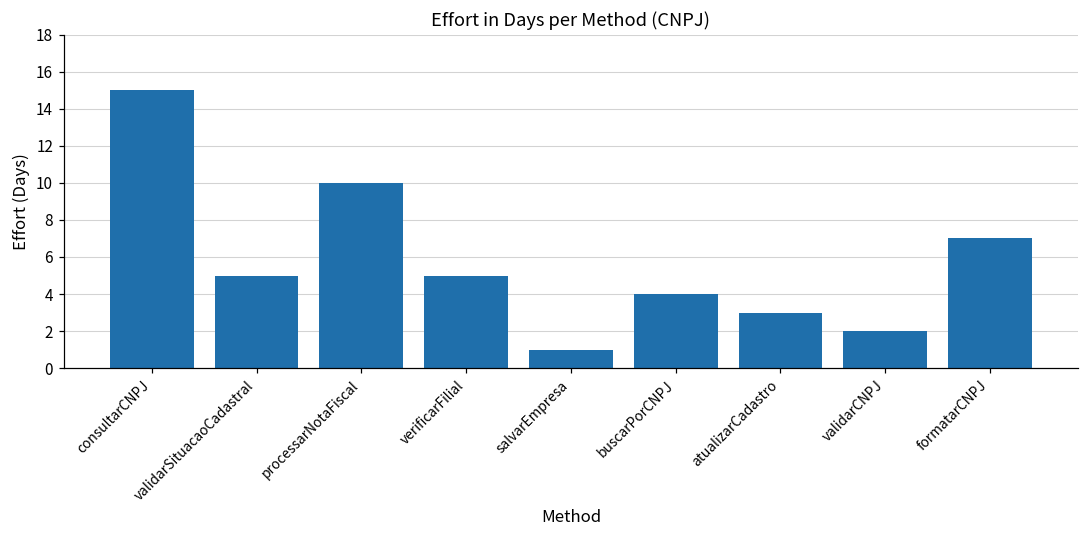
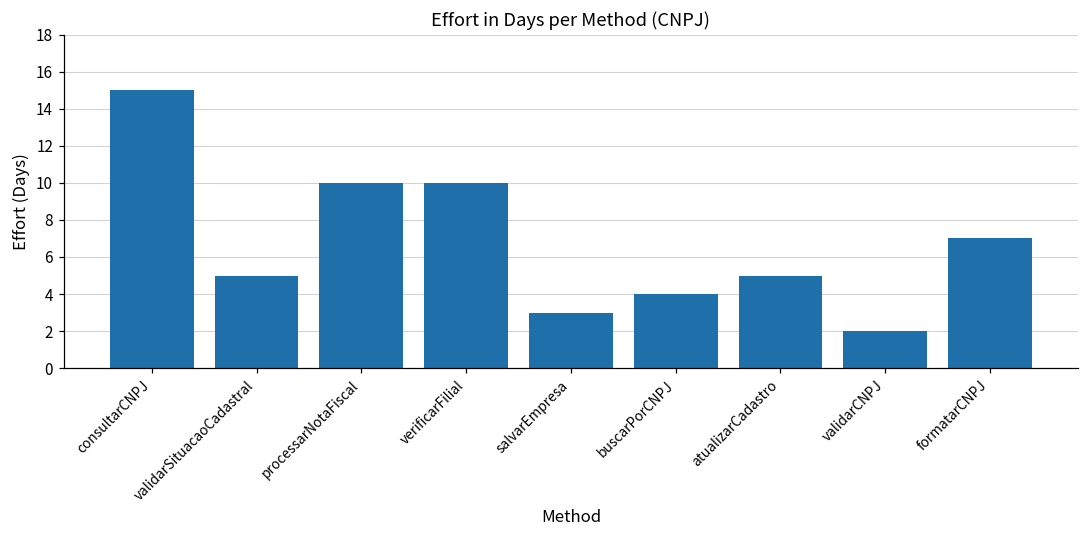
verificarFilial: 5 -> 10
salvarEmpresa: 1 -> 3
atualizarCadastro: 3 -> 5
